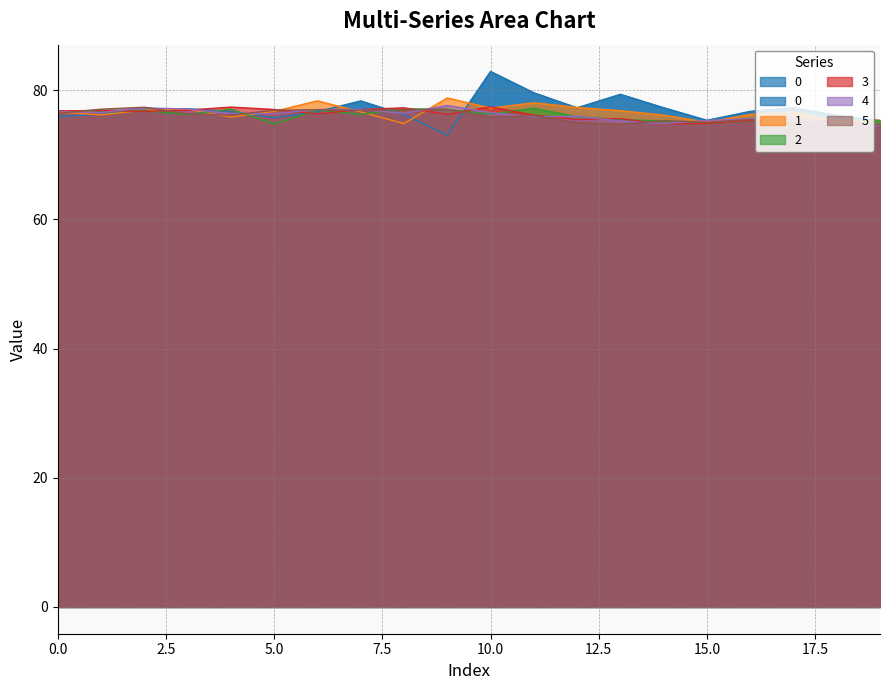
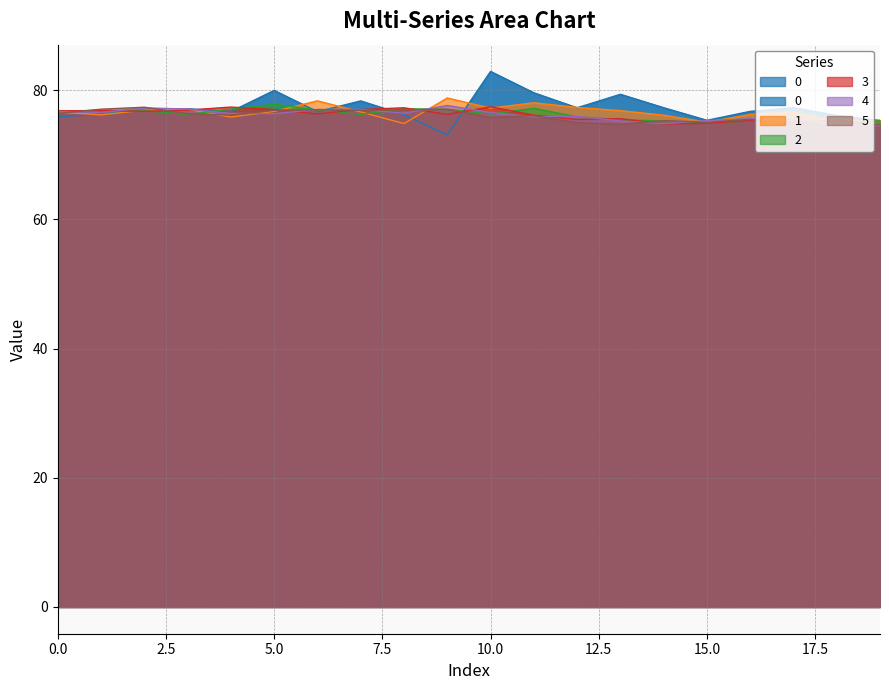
0, 5.0: 76 -> 80
2, 5.0: 75 -> 78
